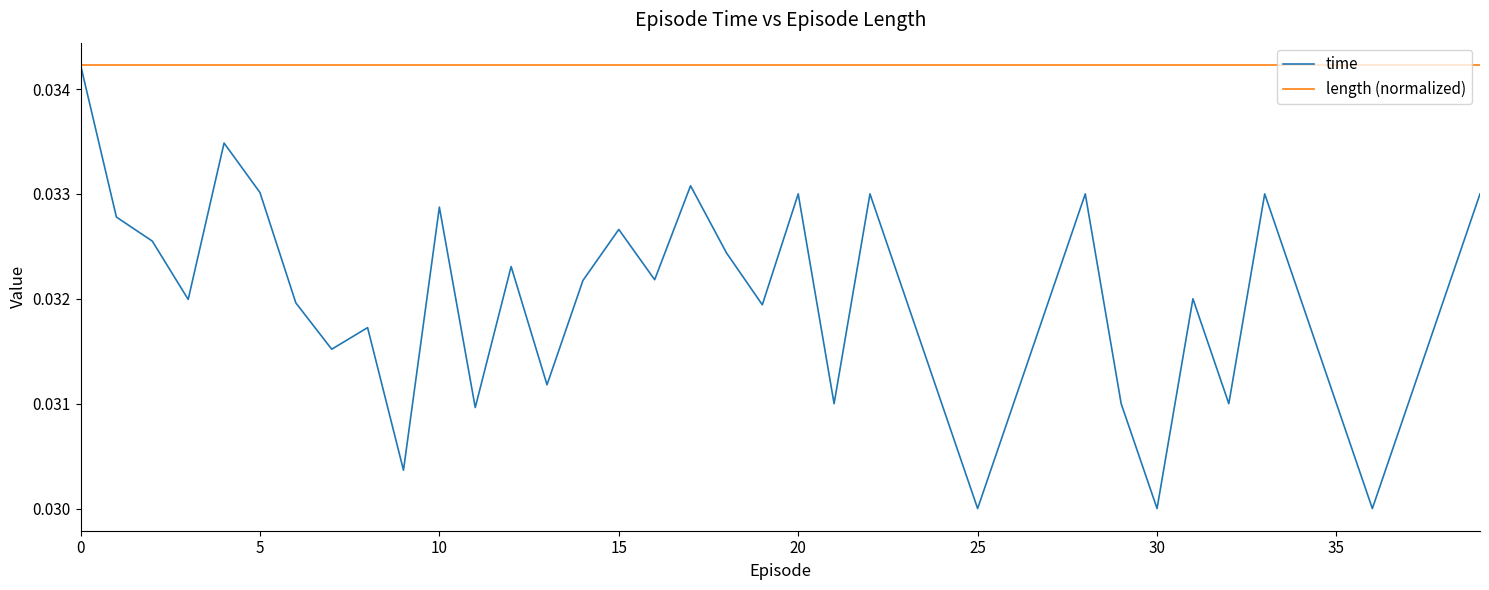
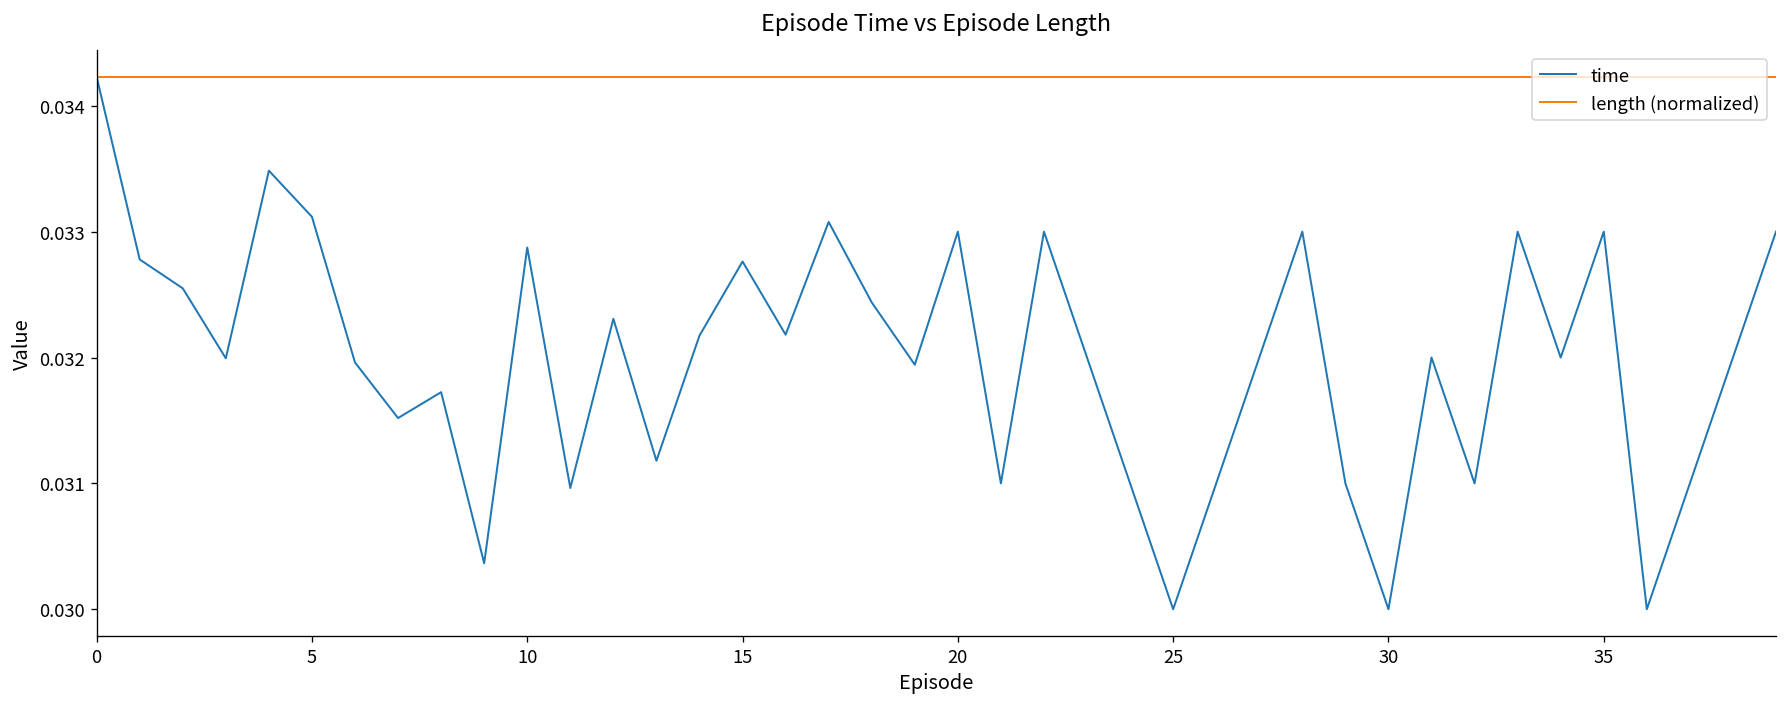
time, 5: 0.03301 -> 0.03312
time, 15: 0.03266 -> 0.03276
time, 35: 0.031 -> 0.033
